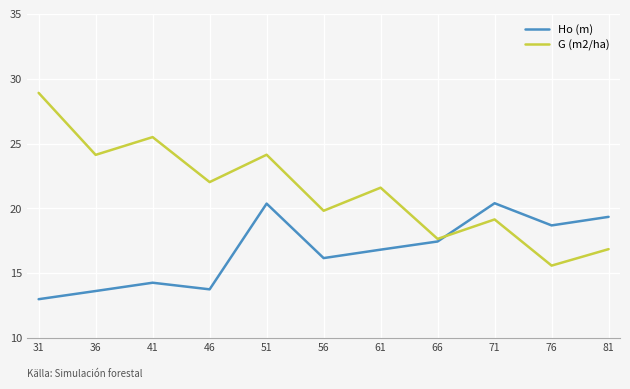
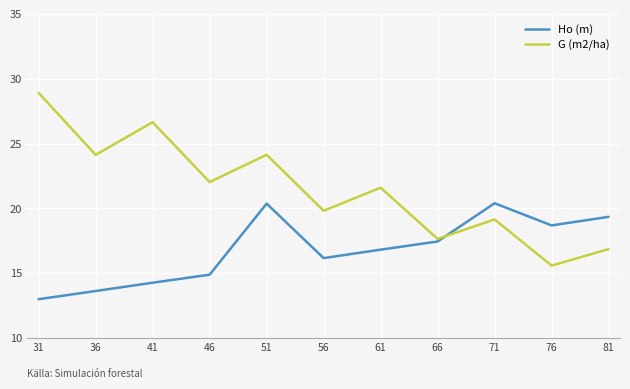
G (m2/ha), 41: 25.5 -> 26.7
Ho (m), 46: 13.8 -> 14.9
